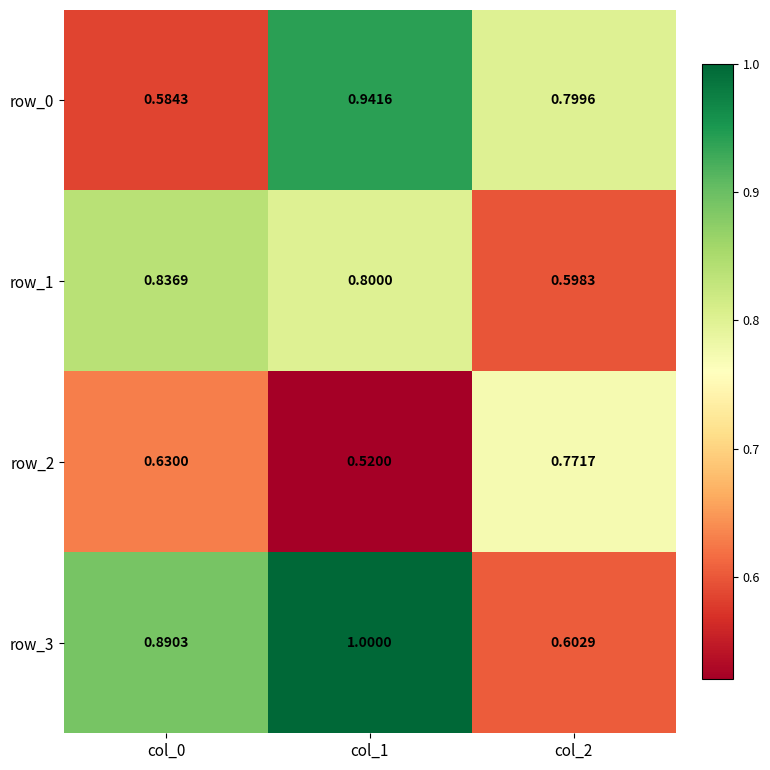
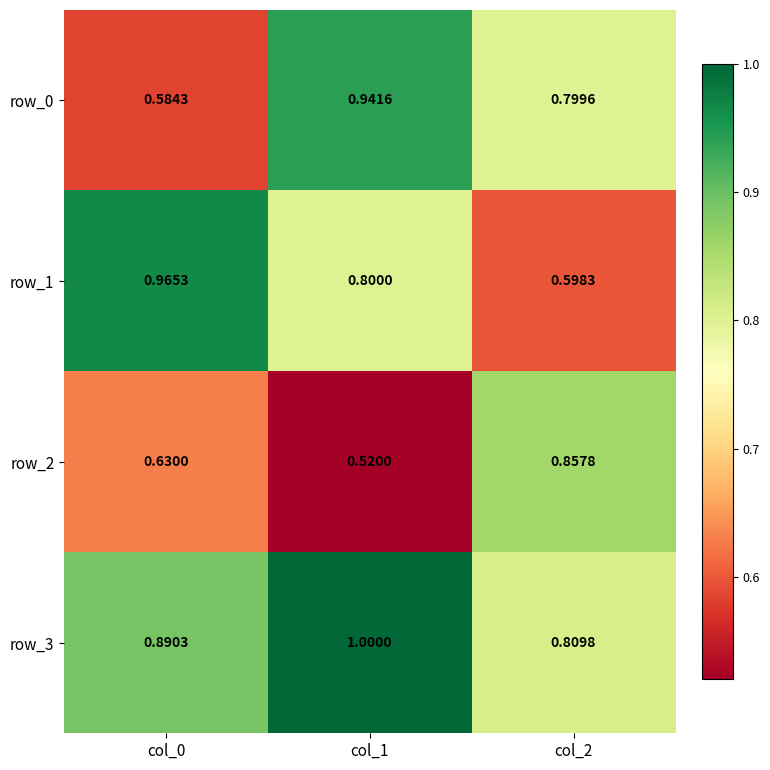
row_1, col_0: 0.8369 -> 0.9653
row_2, col_2: 0.7717 -> 0.8578
row_3, col_2: 0.6029 -> 0.8098
